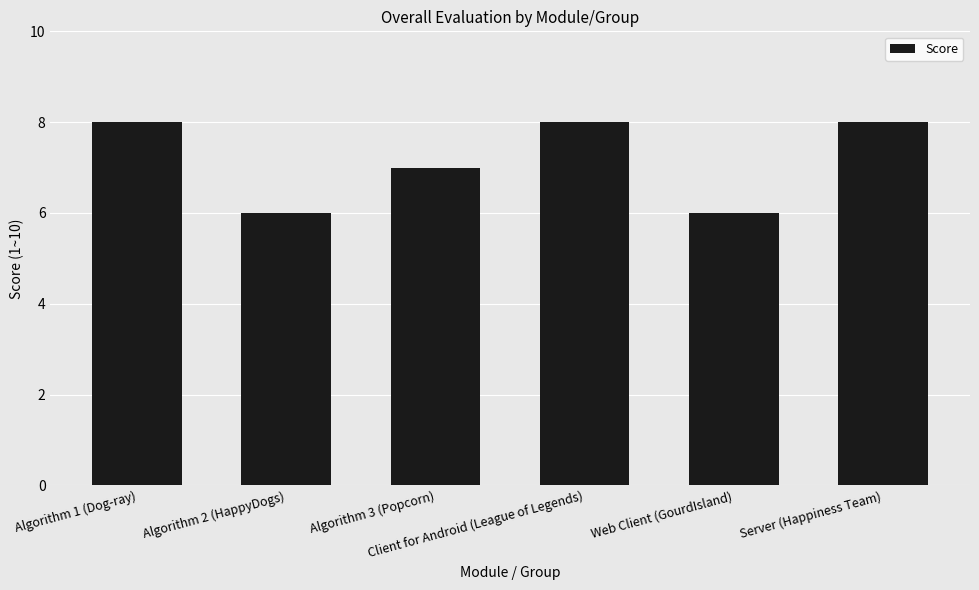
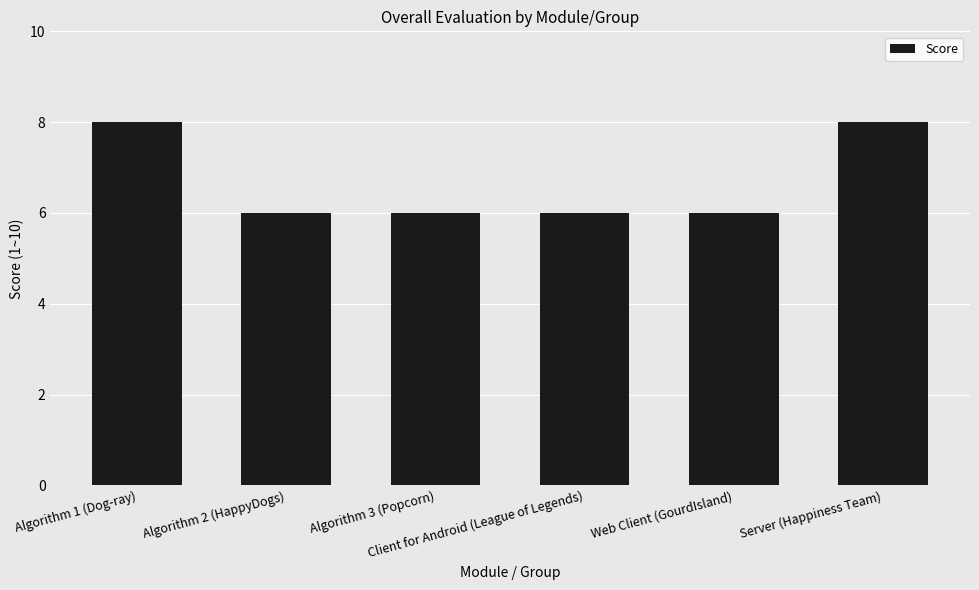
Algorithm 3 (Popcorn): 7 -> 6
Client for Android (League of Legends): 8 -> 6
